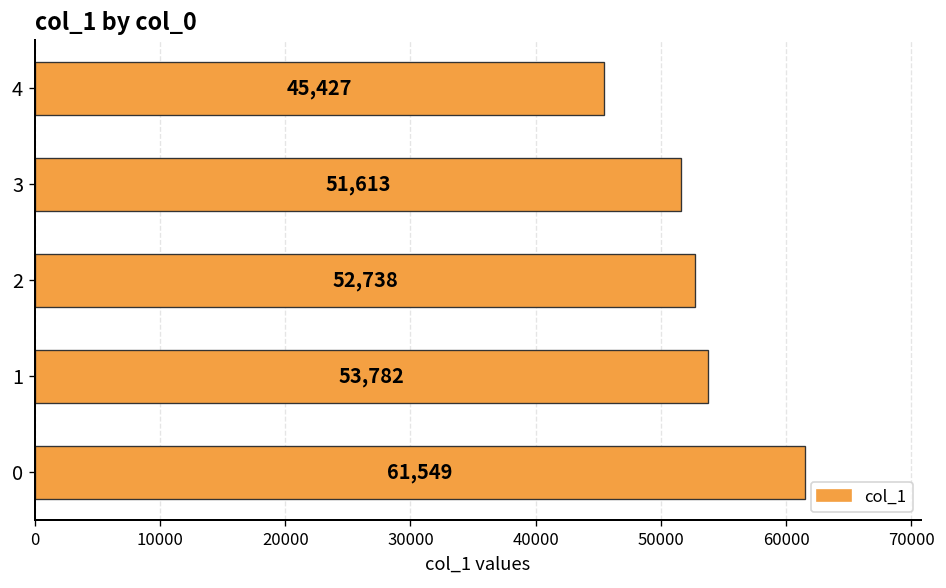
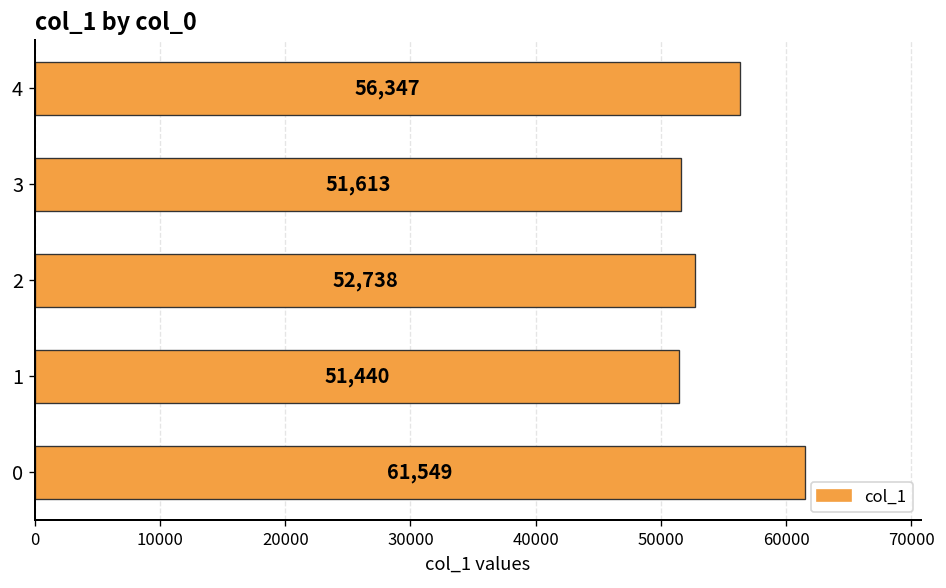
4: 45,427 -> 56,347
1: 53,782 -> 51,440
